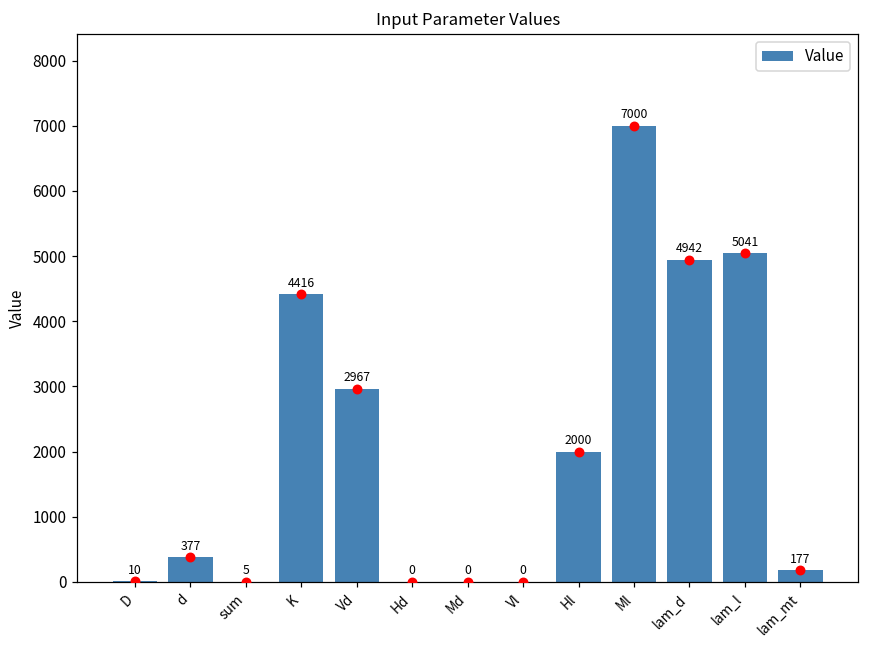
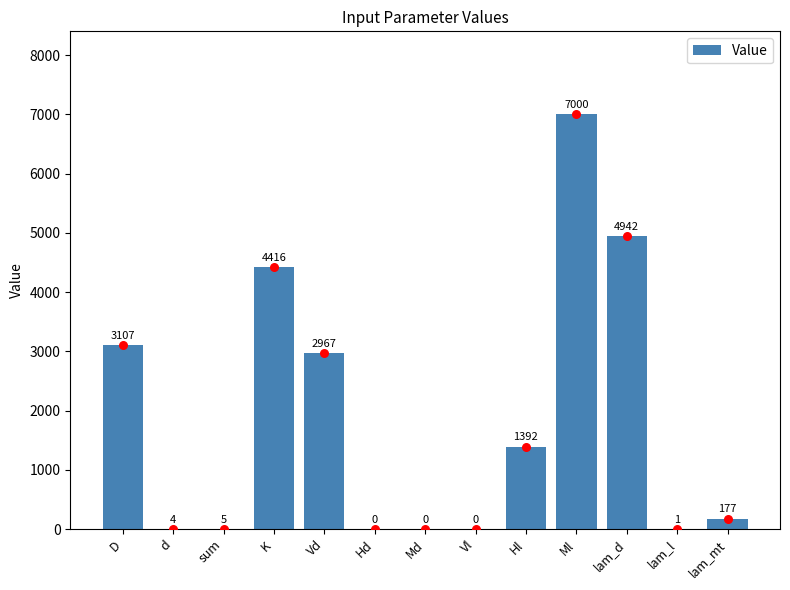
D: 10 -> 3107
d: 377 -> 4
Hl: 2000 -> 1392
lam_l: 5041 -> 1
